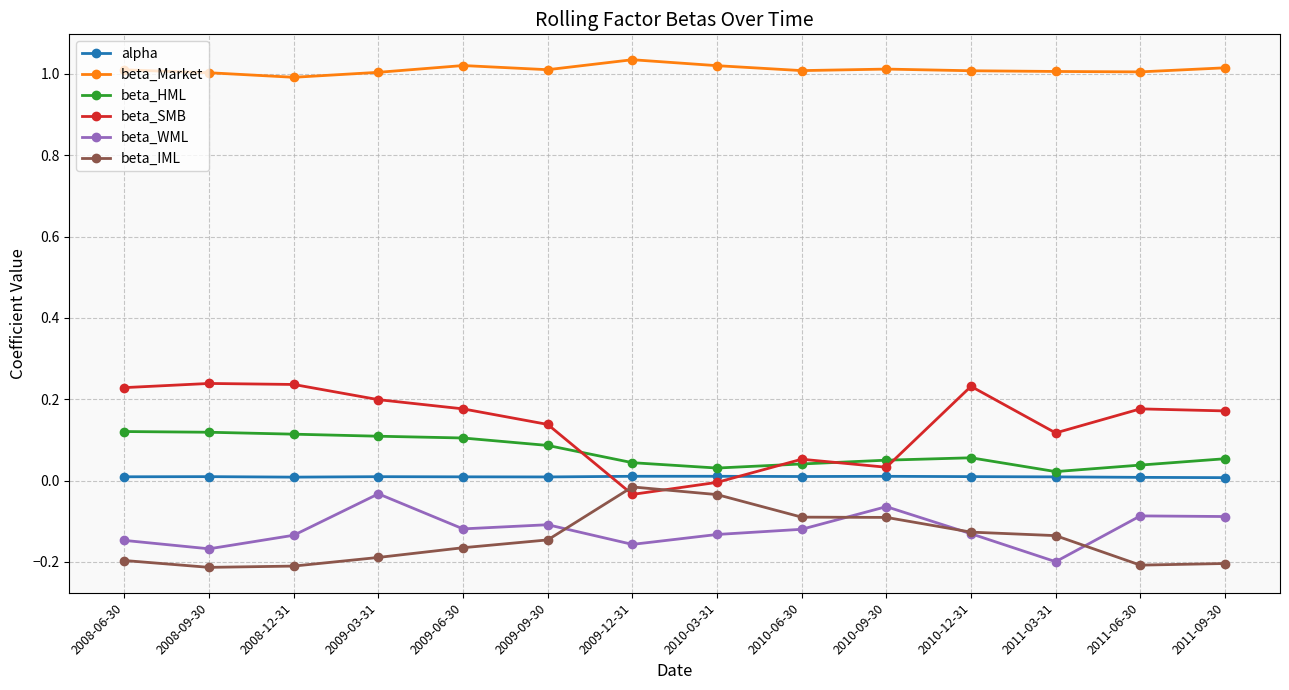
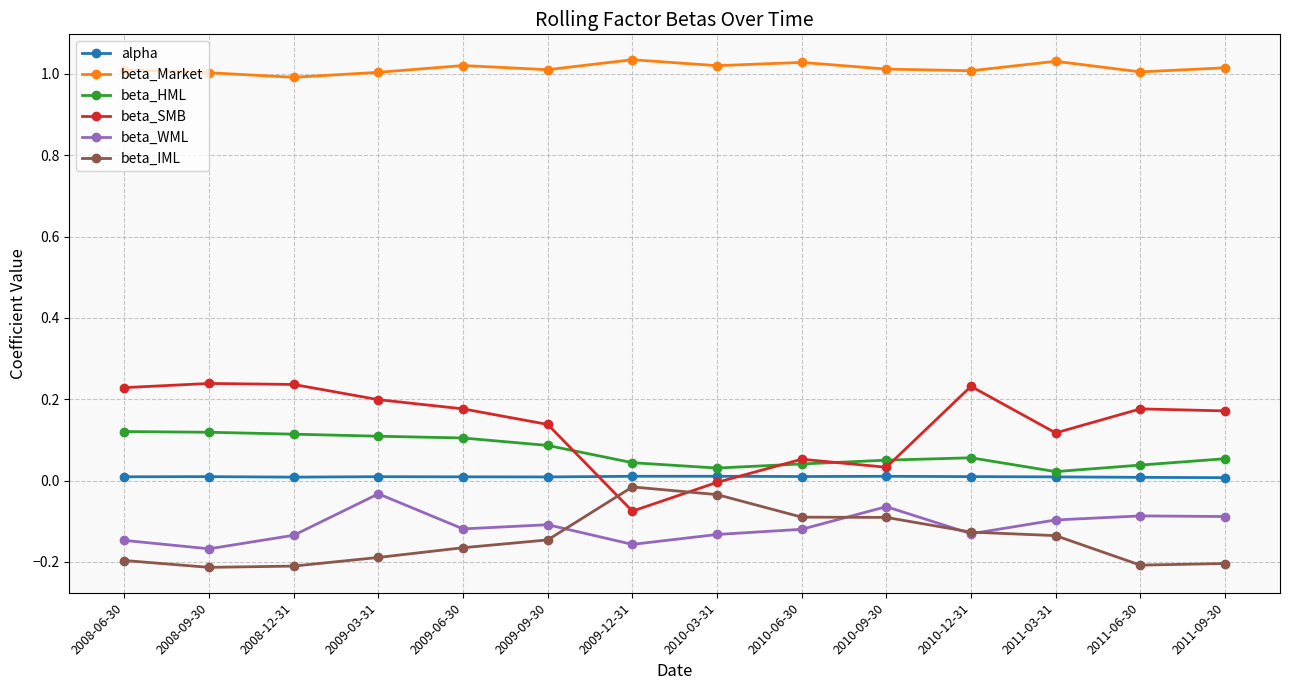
beta_SMB, 2009-12-31: -0.03 -> -0.08
beta_Market, 2010-06-30: 1.01 -> 1.03
beta_Market, 2011-03-31: 1.01 -> 1.03
beta_WML, 2011-03-31: -0.20 -> -0.10
